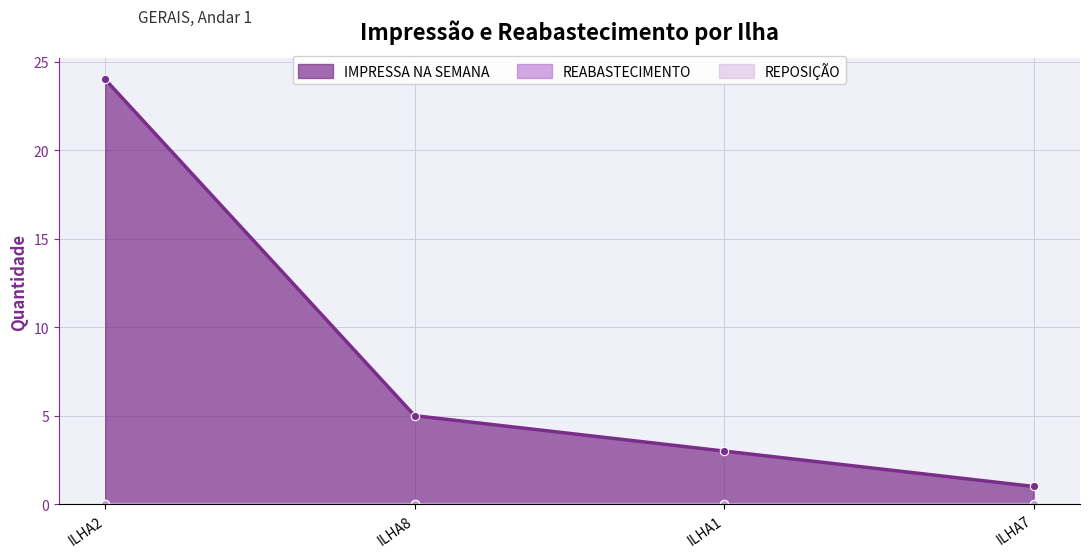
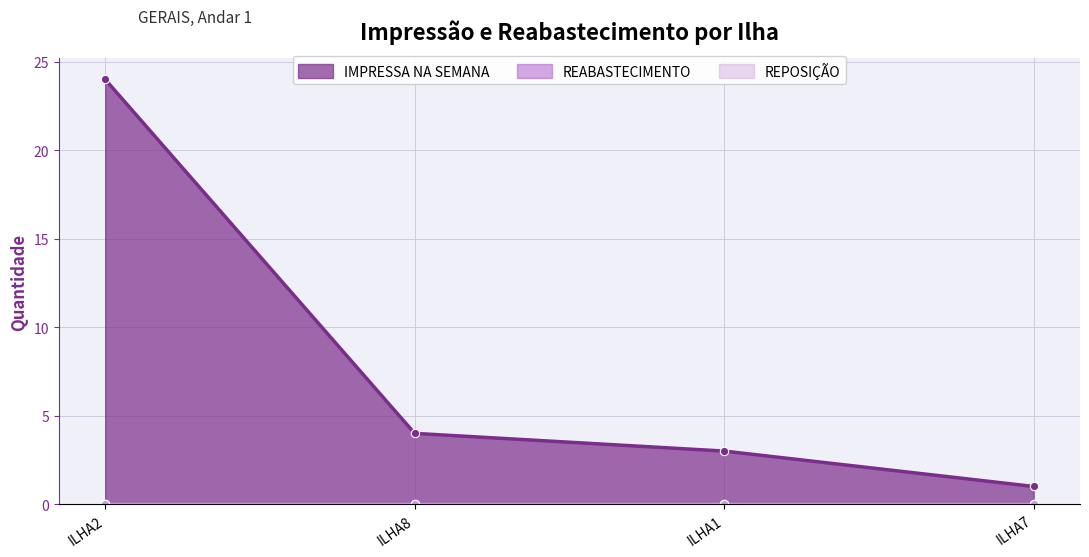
IMPRESSA NA SEMANA, ILHA8: 5 -> 4
